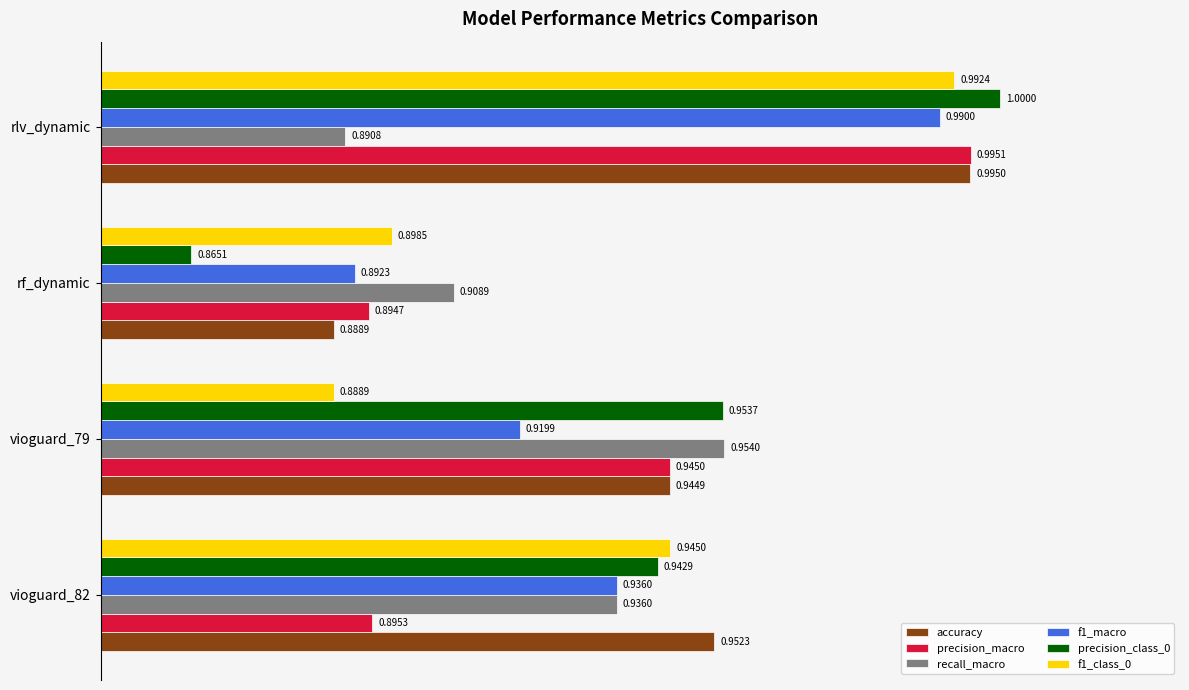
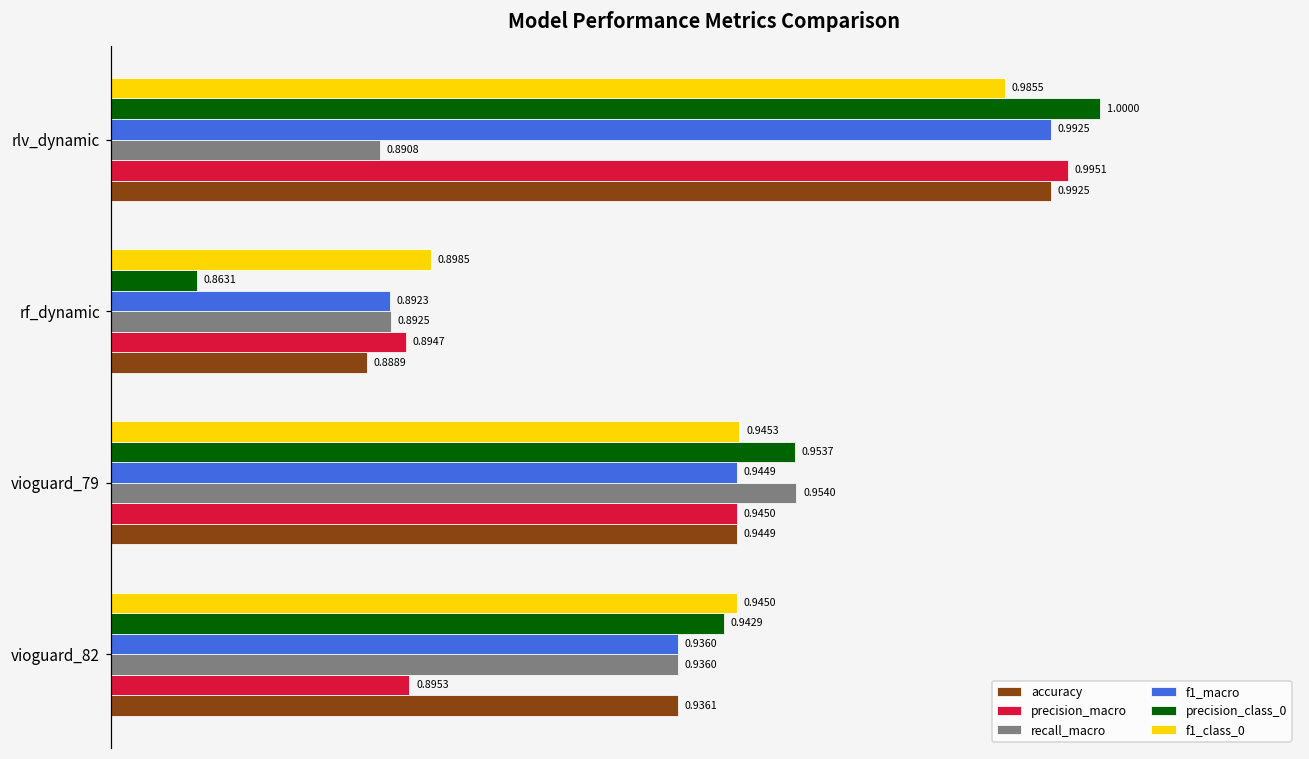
f1_class_0, rlv_dynamic: 0.9924 -> 0.9855
f1_macro, rlv_dynamic: 0.9900 -> 0.9925
accuracy, rlv_dynamic: 0.9950 -> 0.9925
precision_class_0, rf_dynamic: 0.8651 -> 0.8631
recall_macro, rf_dynamic: 0.9089 -> 0.8925
f1_class_0, vioguard_79: 0.8889 -> 0.9453
f1_macro, vioguard_79: 0.9199 -> 0.9449
accuracy, vioguard_82: 0.9523 -> 0.9361
